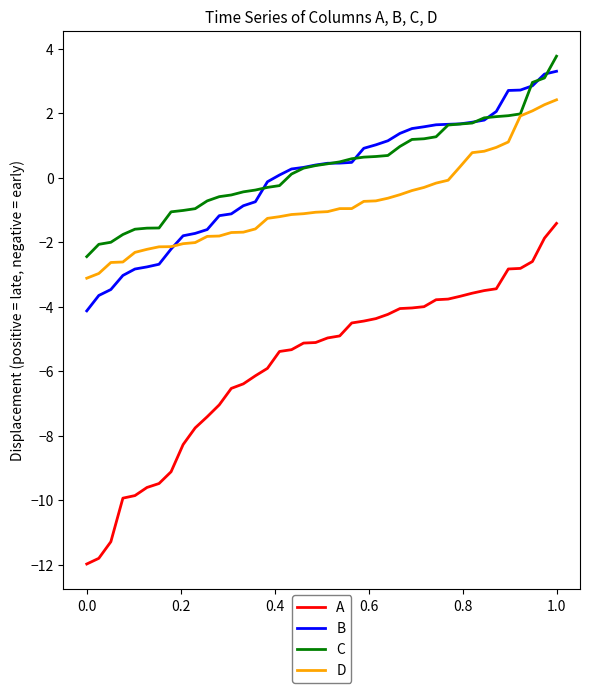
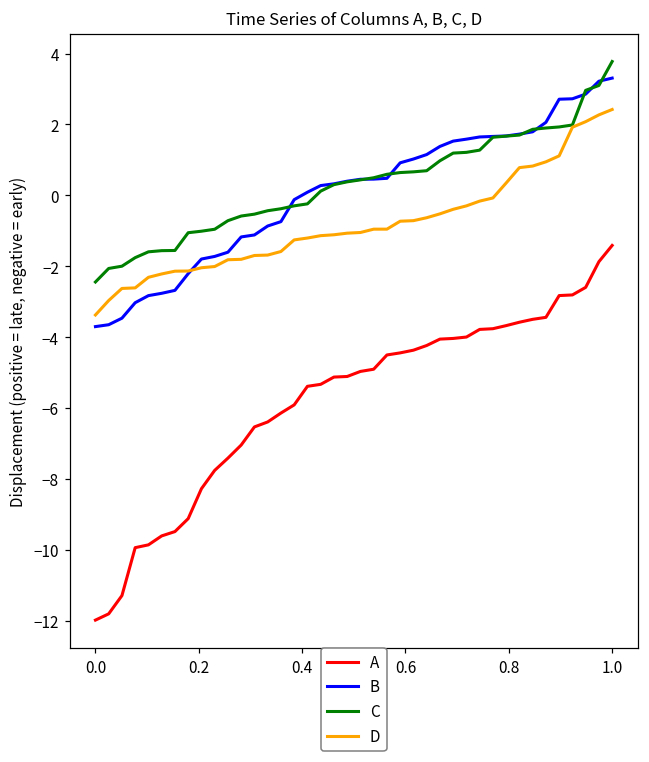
B, 0.0: -4.1 -> -3.7
D, 0.0: -3.1 -> -3.4
